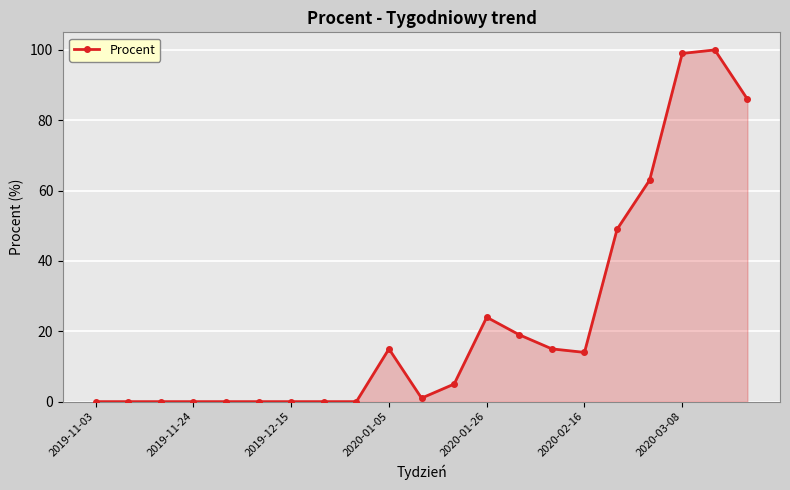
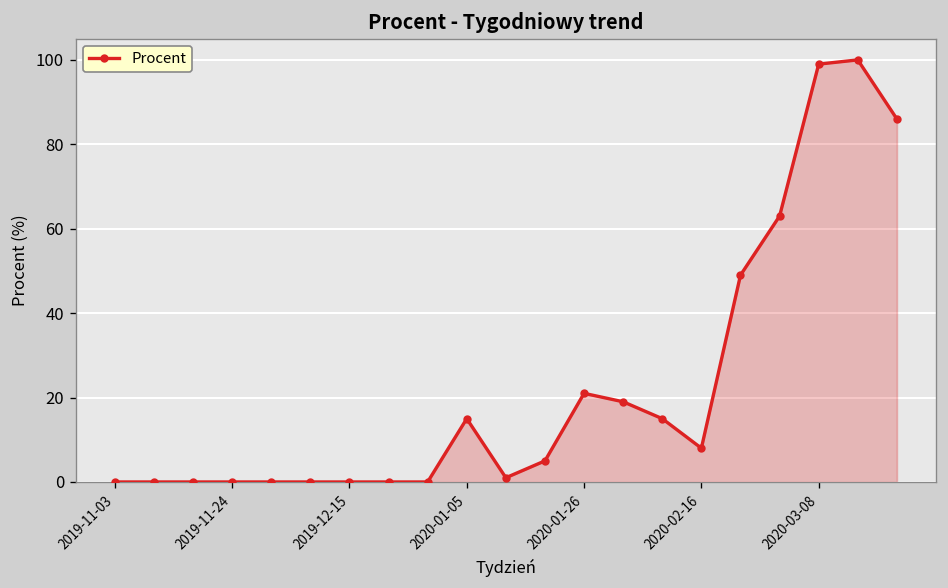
2020-01-26: 24 -> 21
2020-02-16: 14 -> 8
